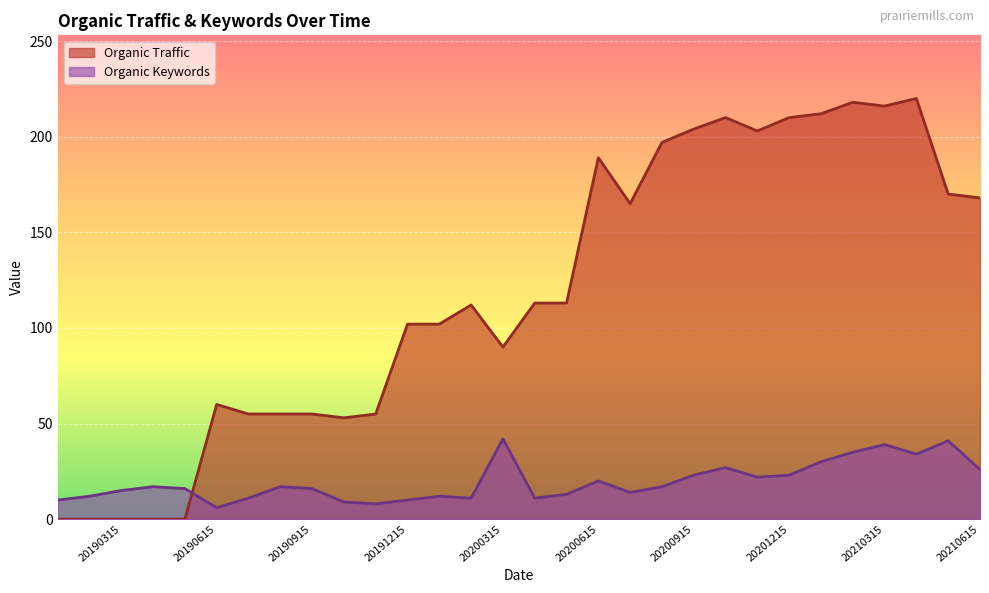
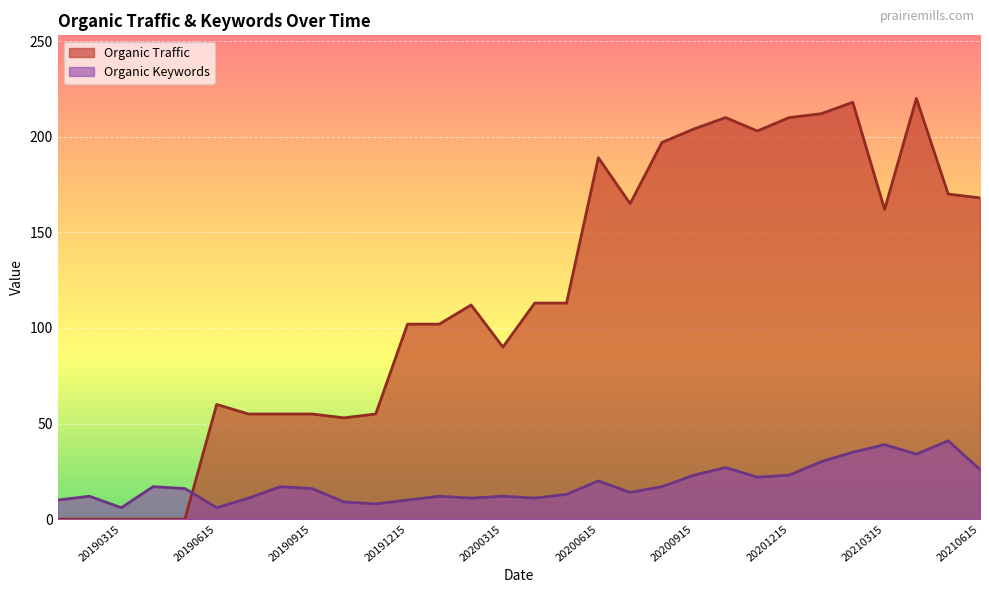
Organic Keywords, 20190315: 15 -> 6
Organic Keywords, 20200315: 42 -> 12
Organic Traffic, 20210315: 216 -> 162
